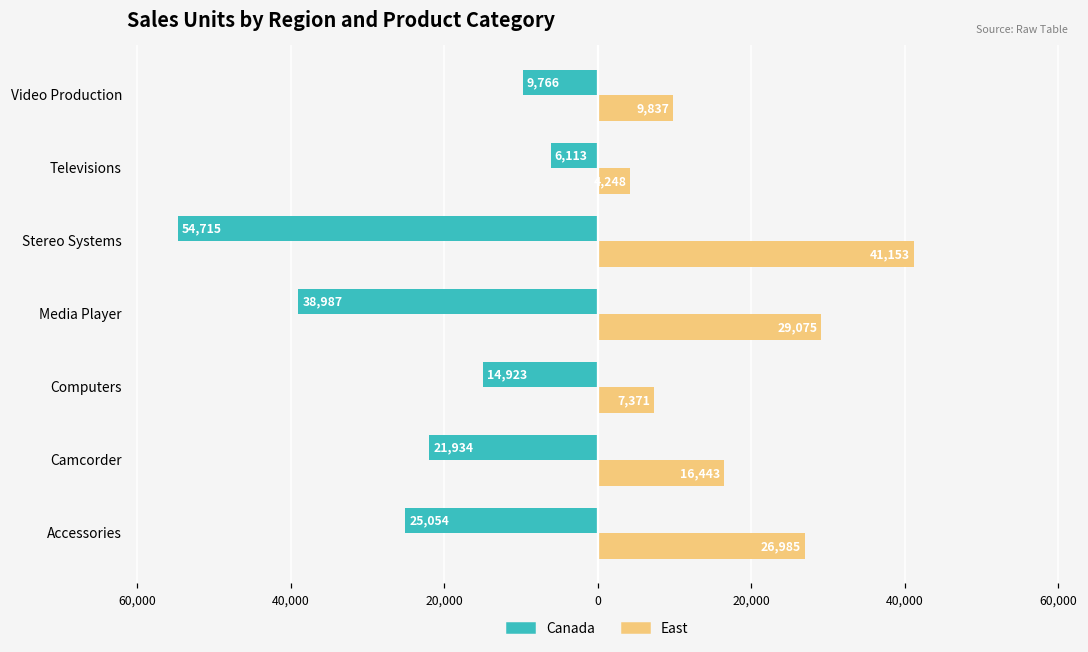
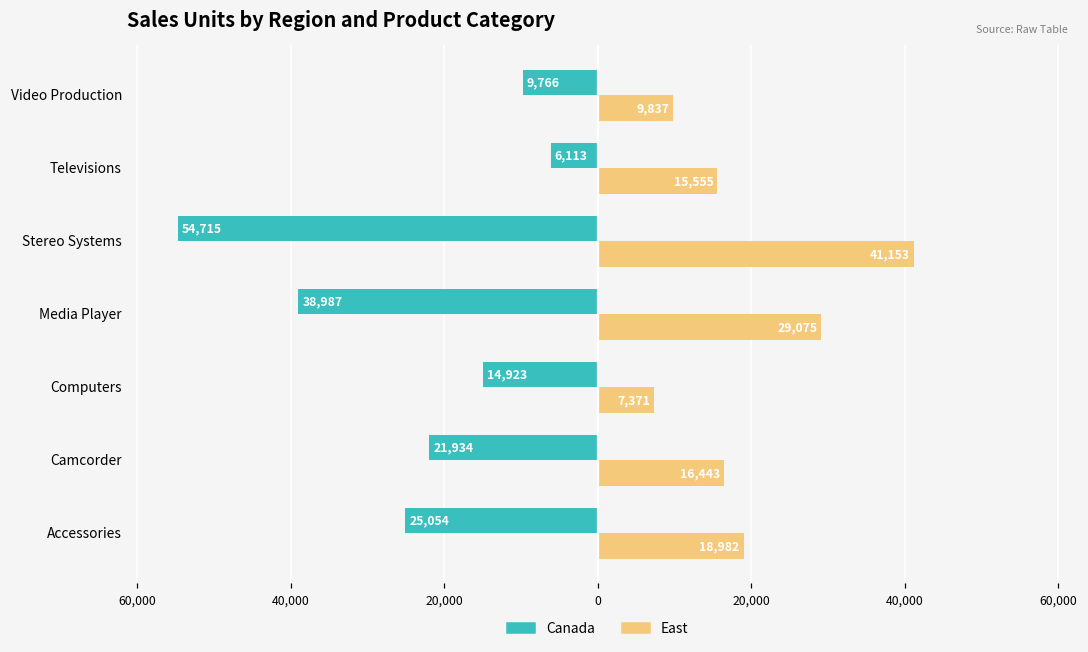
East, Televisions: 4,248 -> 15,555
East, Accessories: 26,985 -> 18,982
